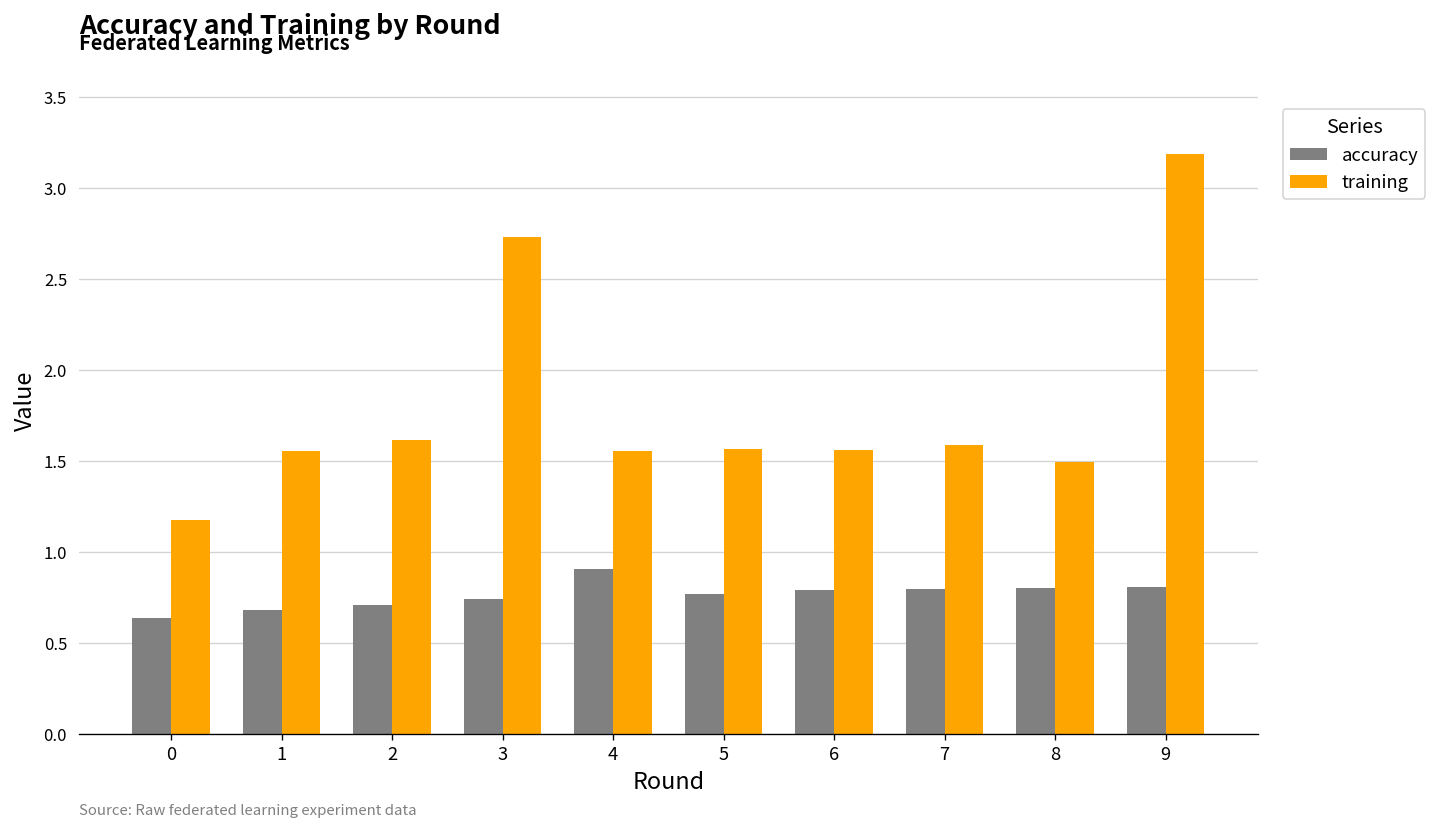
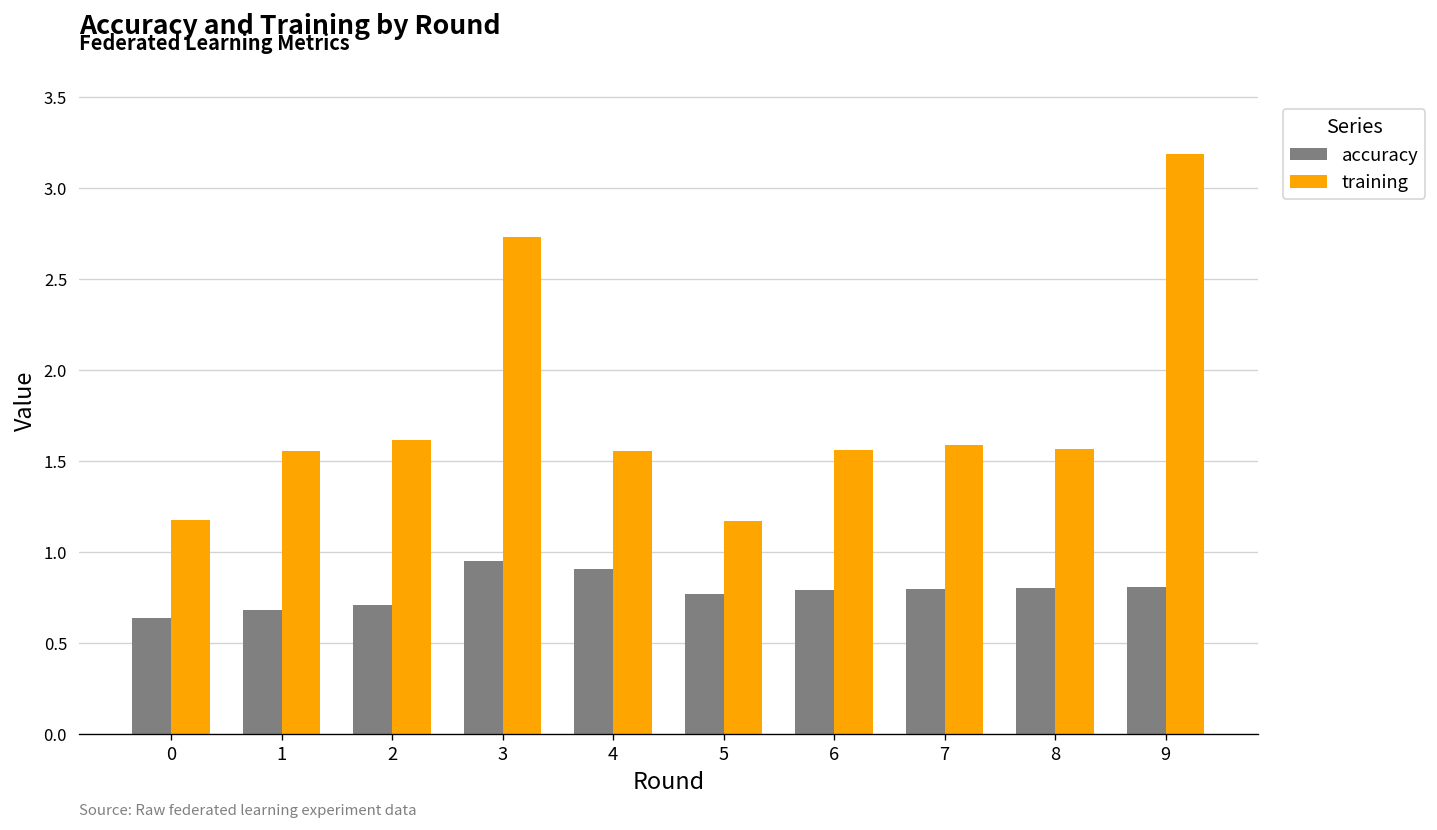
accuracy, 3: 0.74 -> 0.95
training, 5: 1.57 -> 1.17
training, 8: 1.50 -> 1.57
